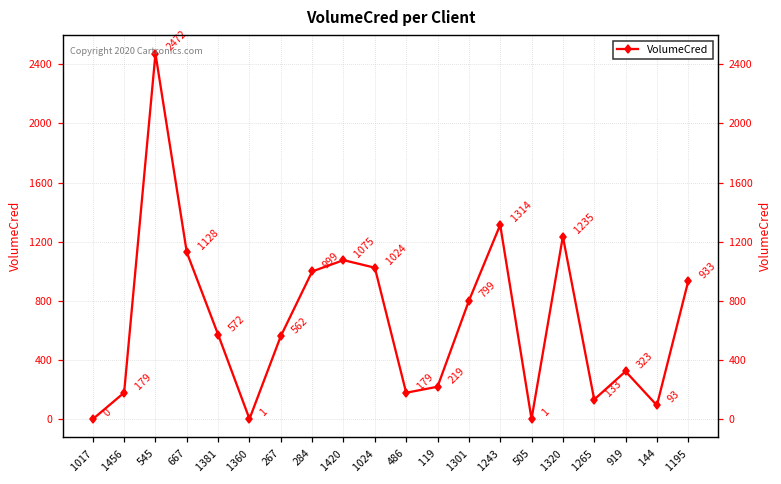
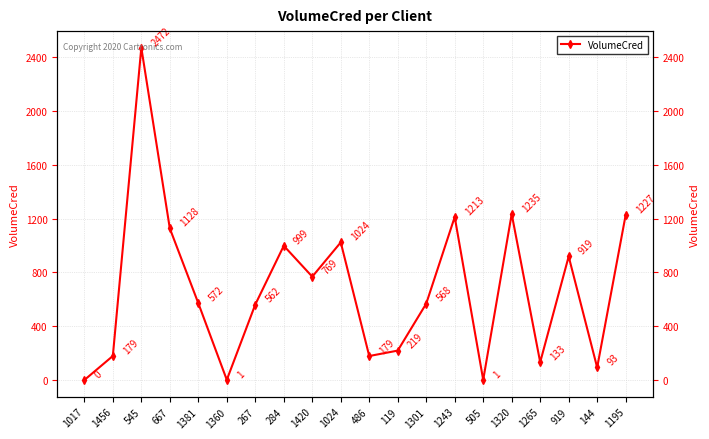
1420: 1075 -> 769
1301: 799 -> 568
1243: 1314 -> 1213
919: 323 -> 919
1195: 933 -> 1227
